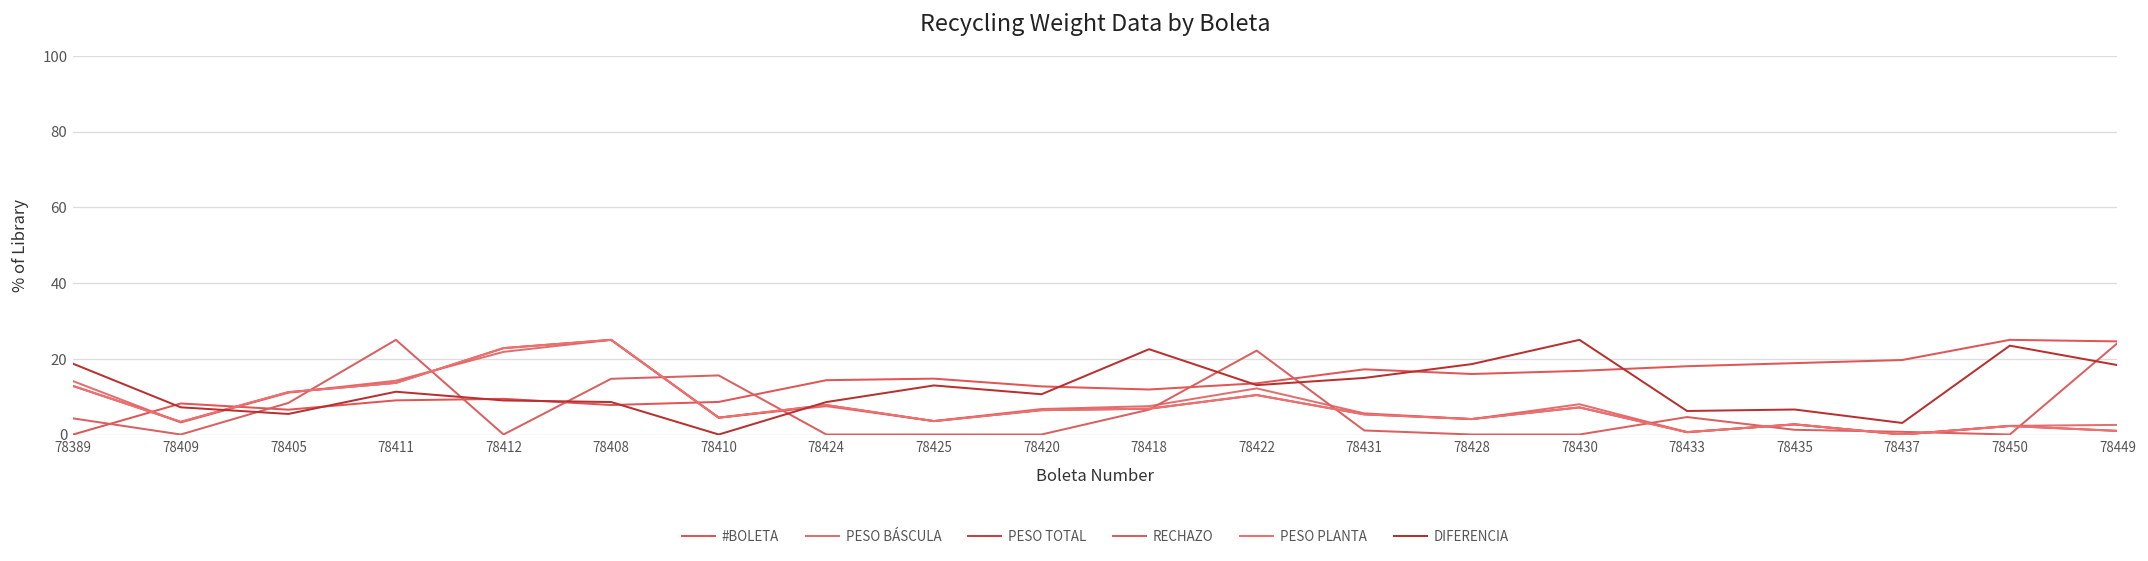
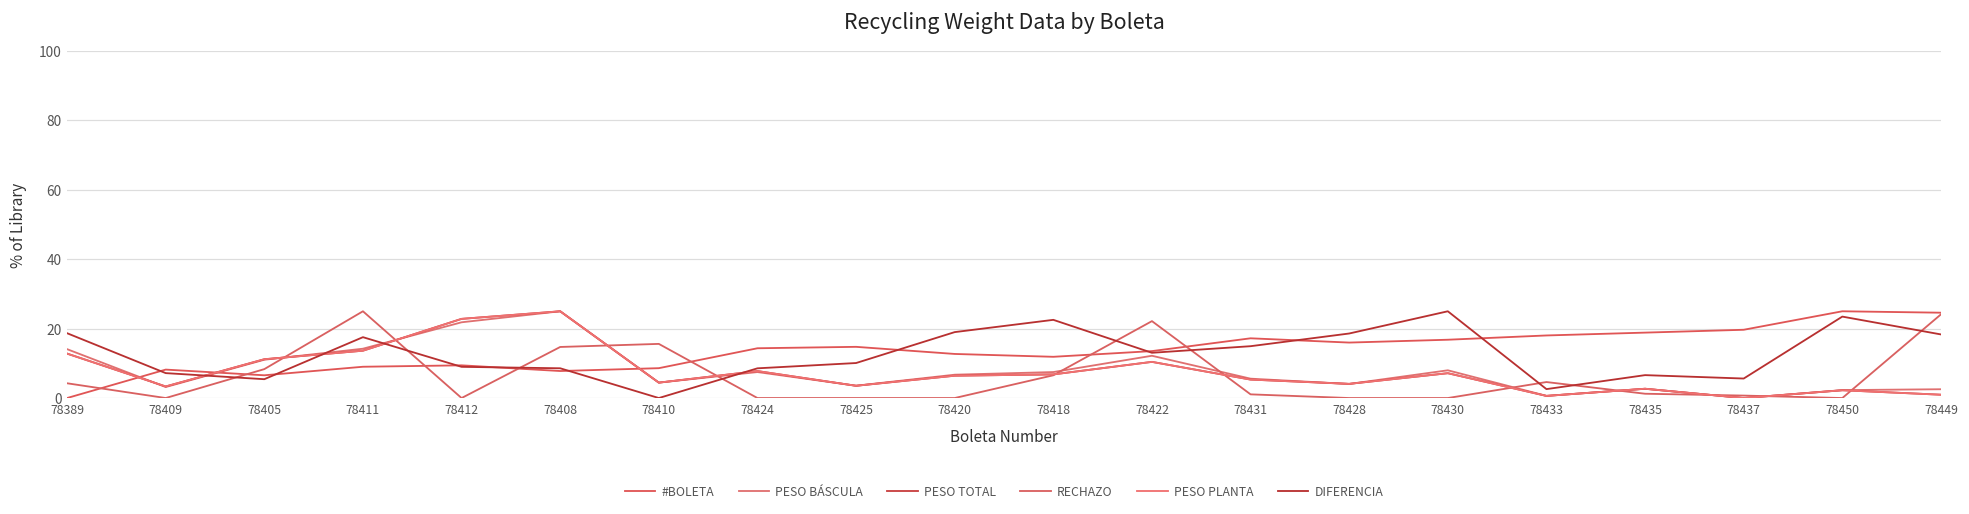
DIFERENCIA, 78411: 11 -> 18
DIFERENCIA, 78425: 13 -> 10
DIFERENCIA, 78420: 11 -> 19
DIFERENCIA, 78433: 6 -> 3
DIFERENCIA, 78437: 3 -> 6
